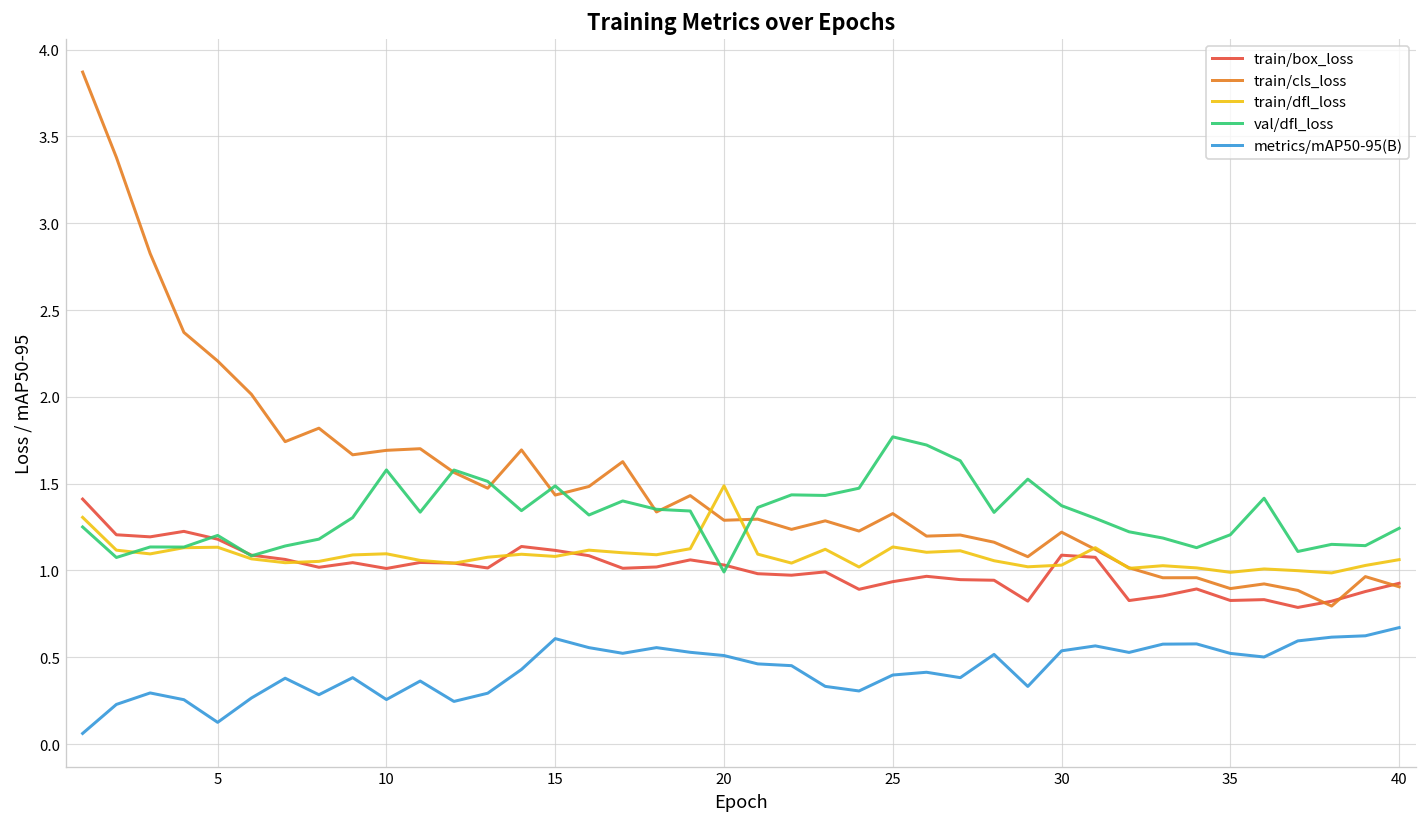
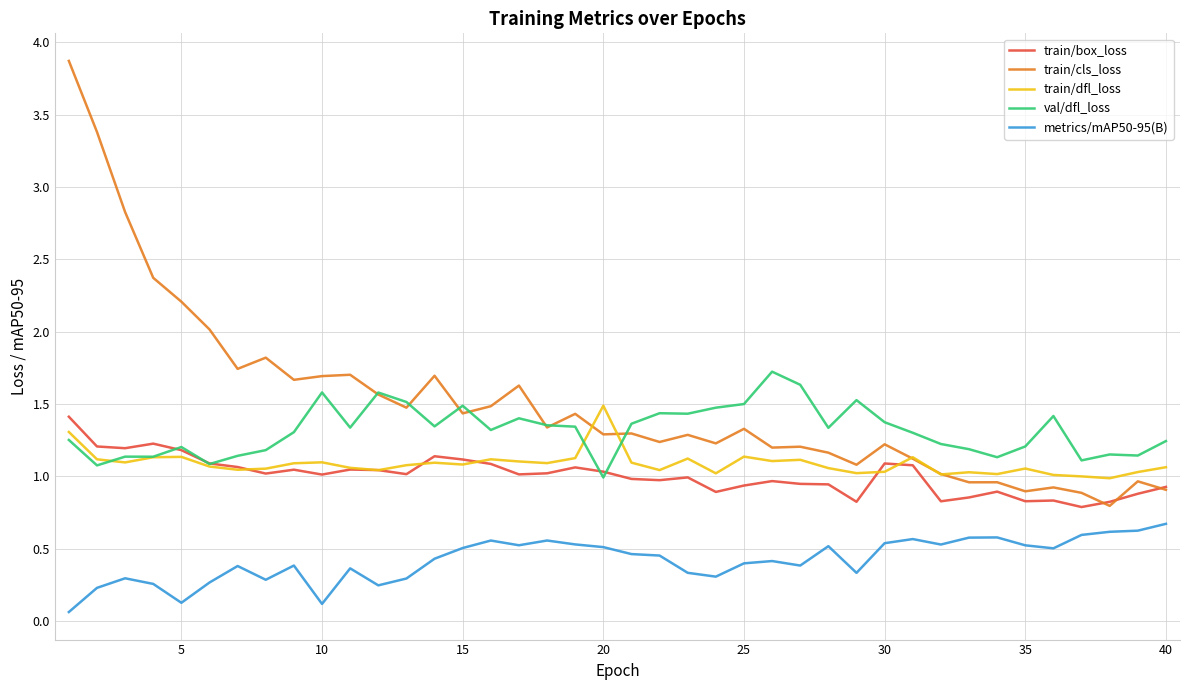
metrics/mAP50-95(B), 10: 0.26 -> 0.12
metrics/mAP50-95(B), 15: 0.61 -> 0.50
val/dfl_loss, 25: 1.77 -> 1.50
train/dfl_loss, 35: 0.99 -> 1.05
